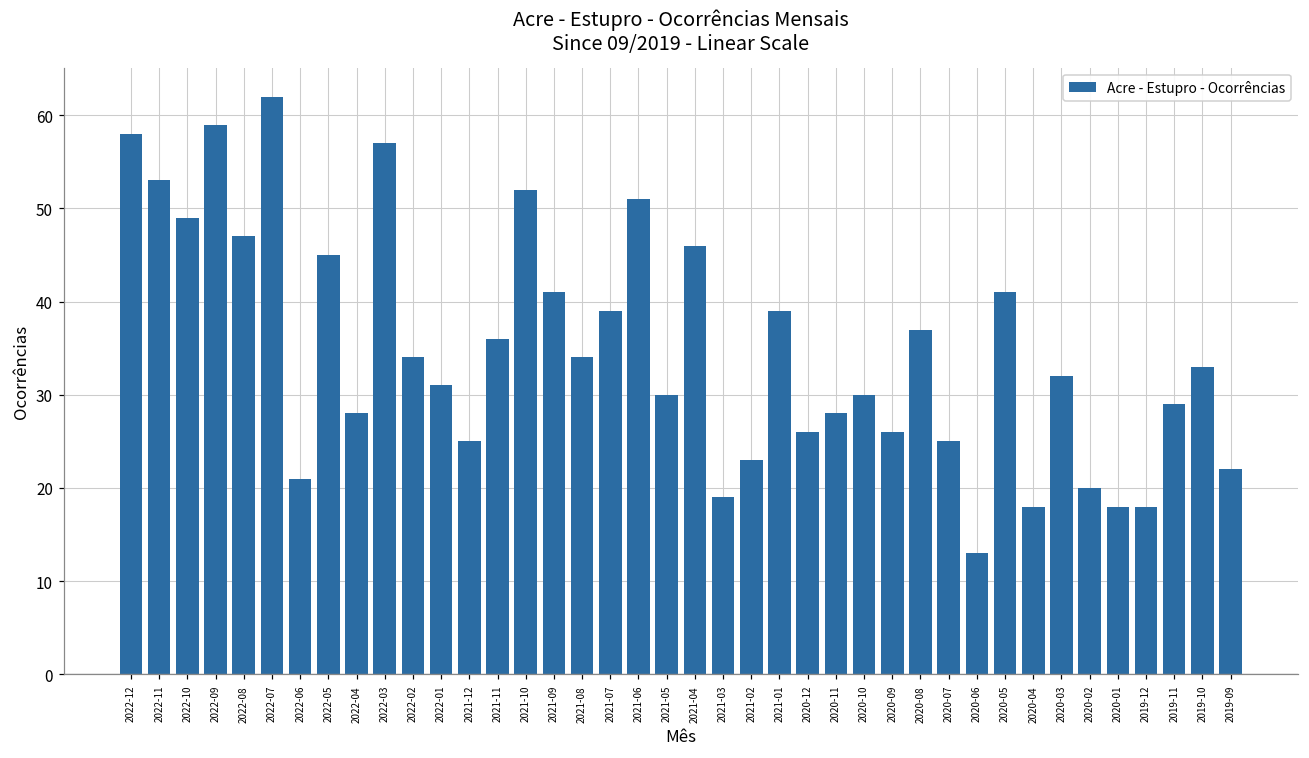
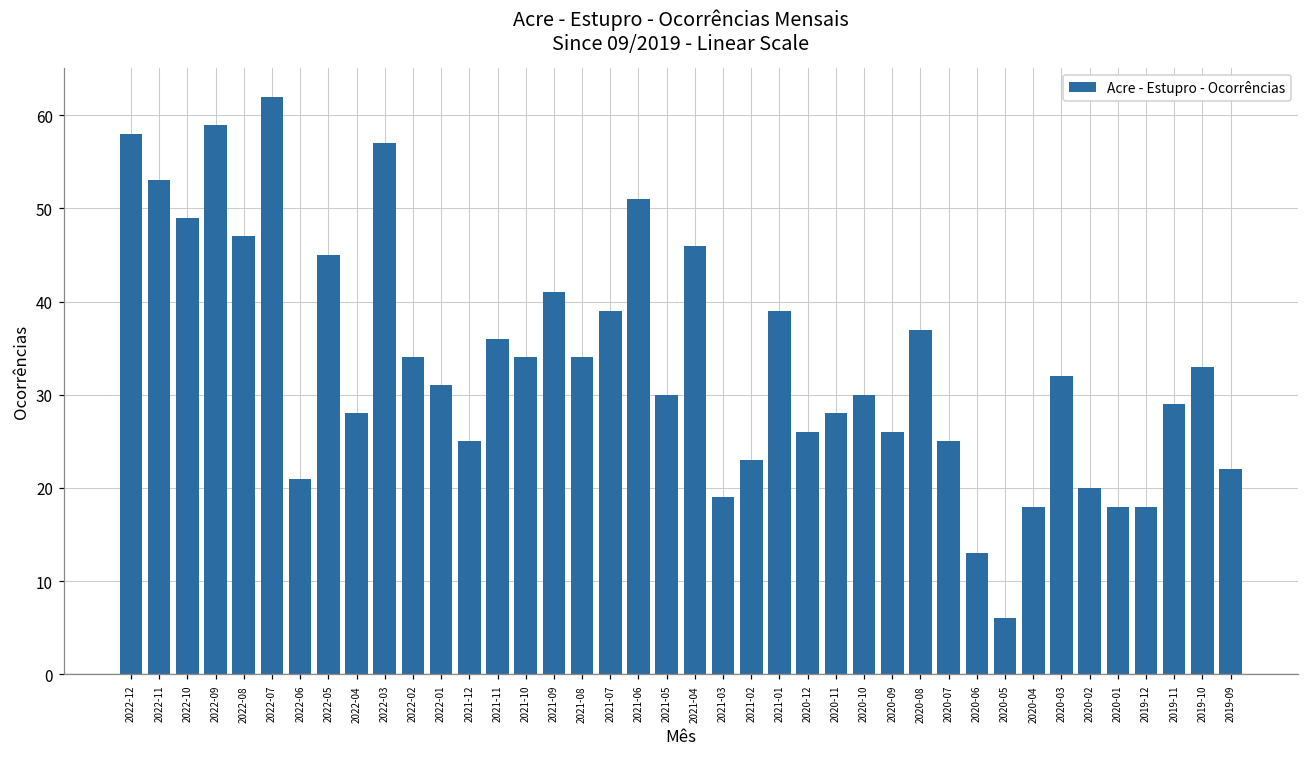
2021-10: 52 -> 34
2020-05: 41 -> 6
